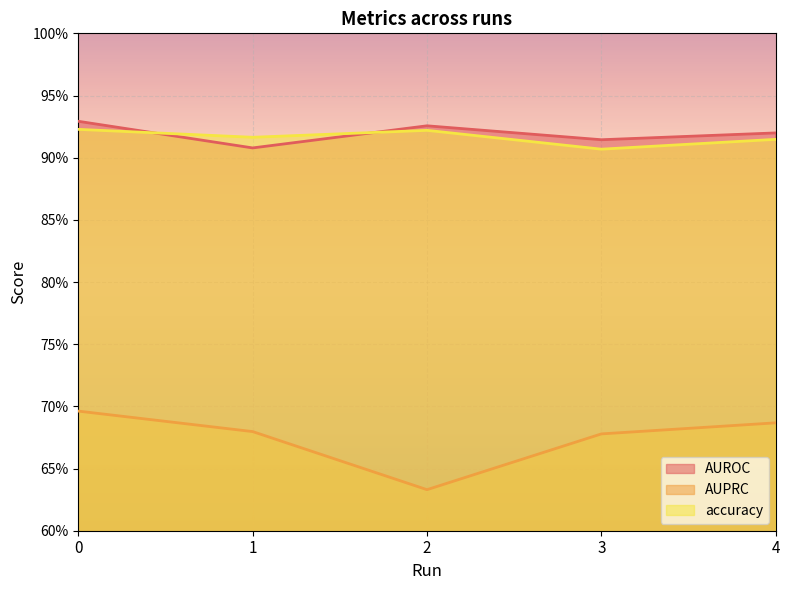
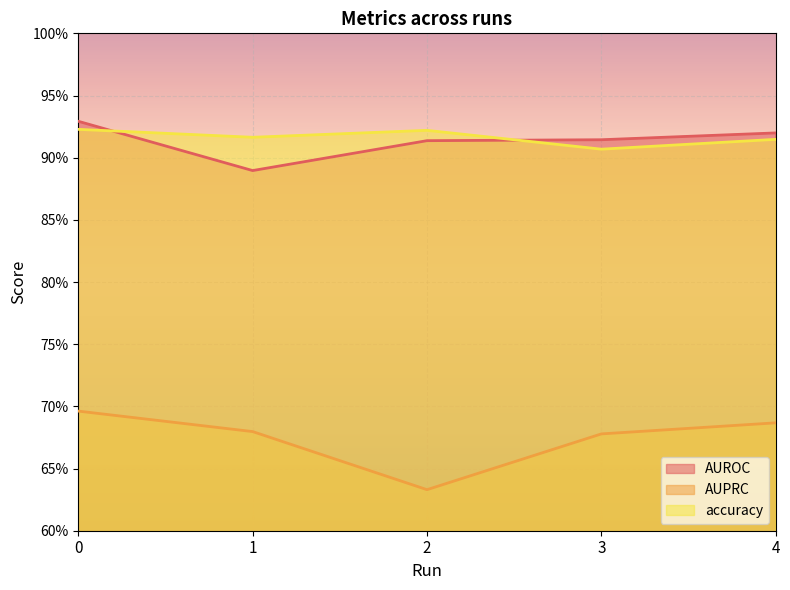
AUROC, 1: 90.8% -> 89.0%
AUROC, 2: 92.6% -> 91.4%
